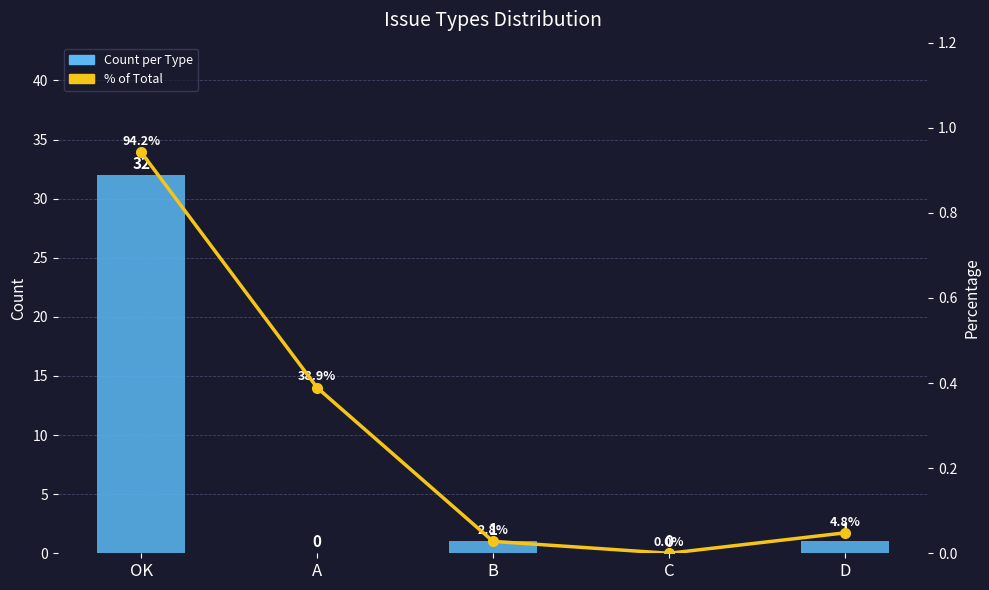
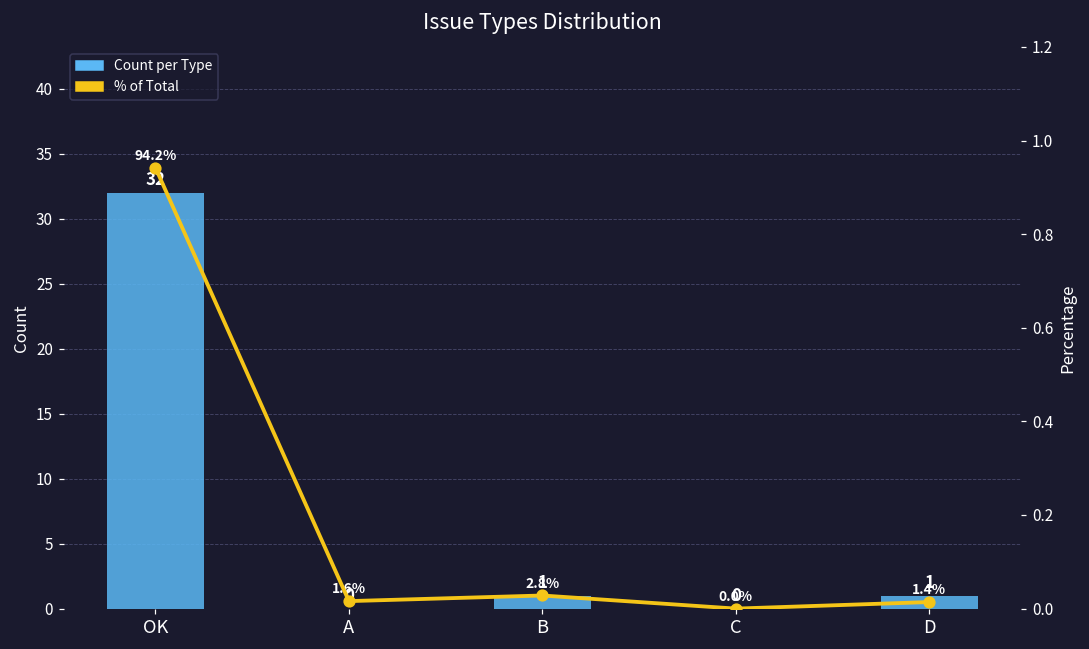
% of Total, A: 38.9% -> 1.6%
% of Total, D: 4.8% -> 1.4%
